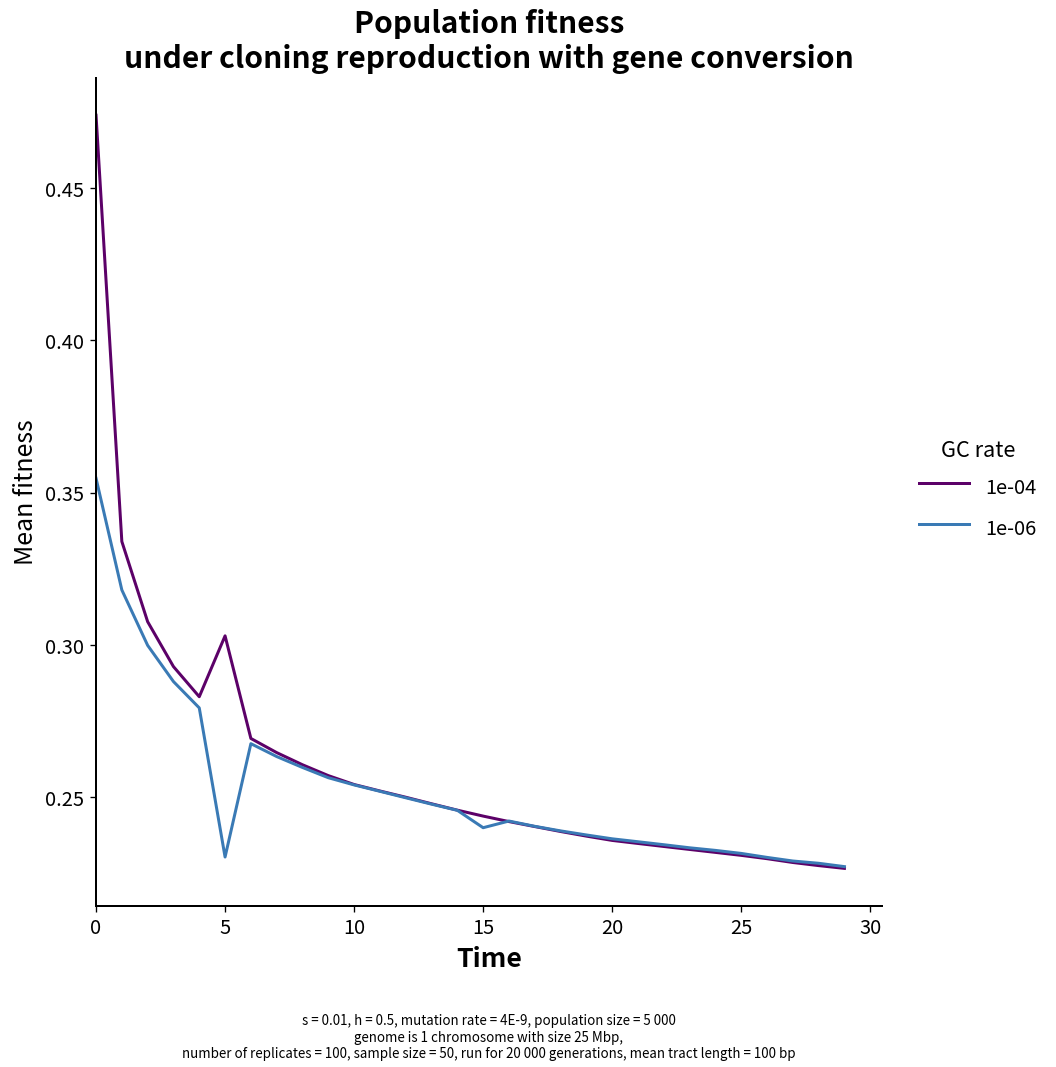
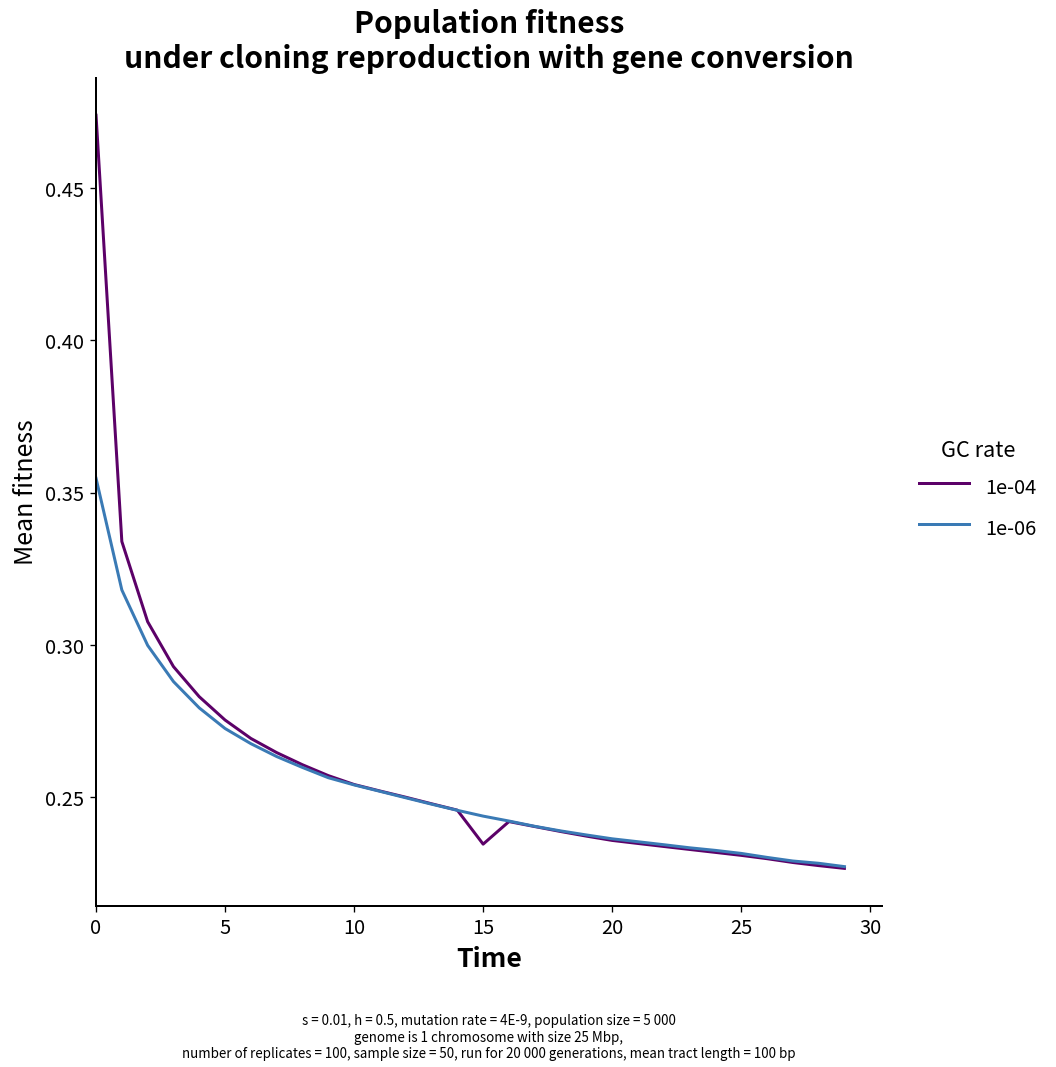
1e-04, 5: 0.303 -> 0.275
1e-06, 5: 0.230 -> 0.273
1e-04, 15: 0.244 -> 0.235
1e-06, 15: 0.240 -> 0.244
